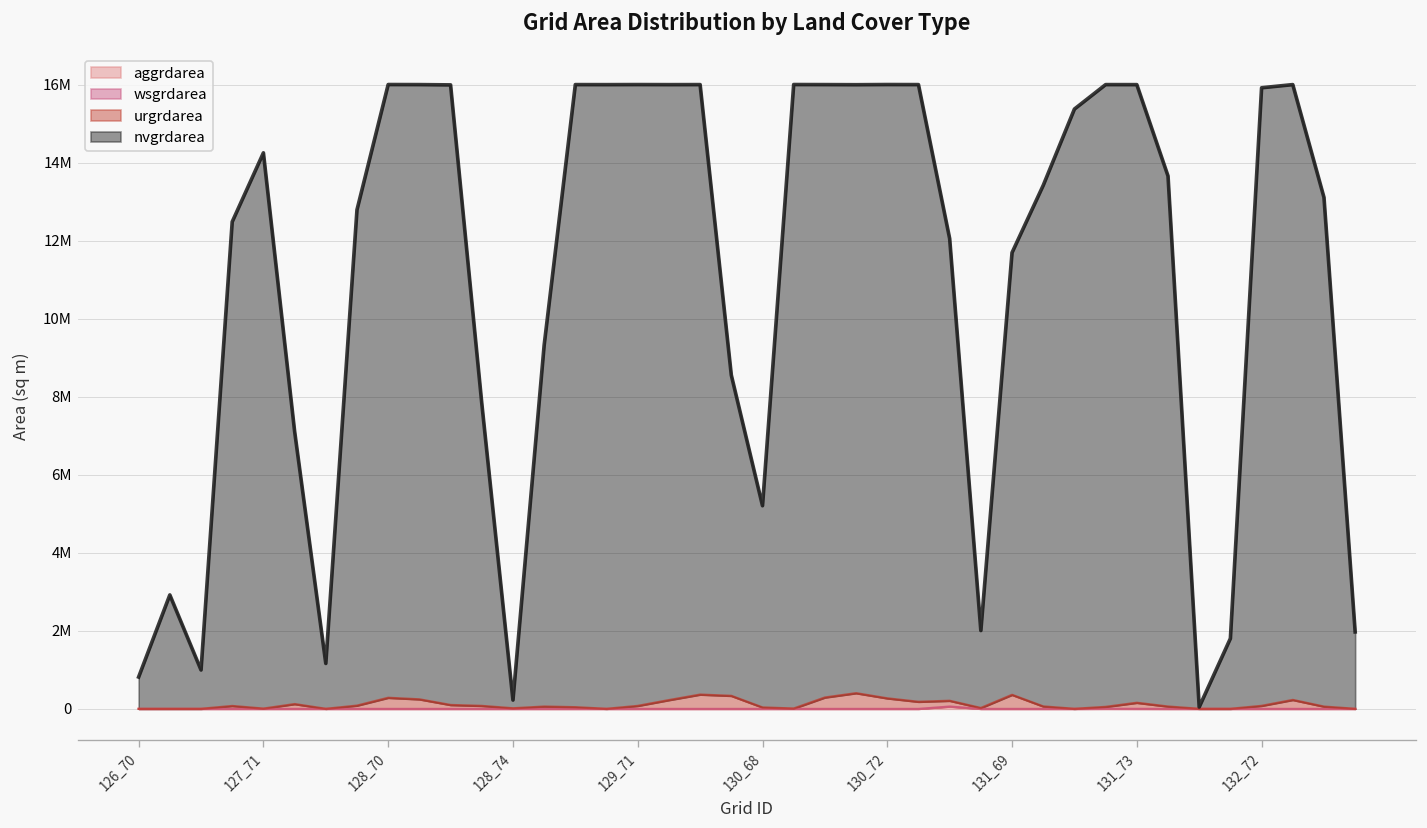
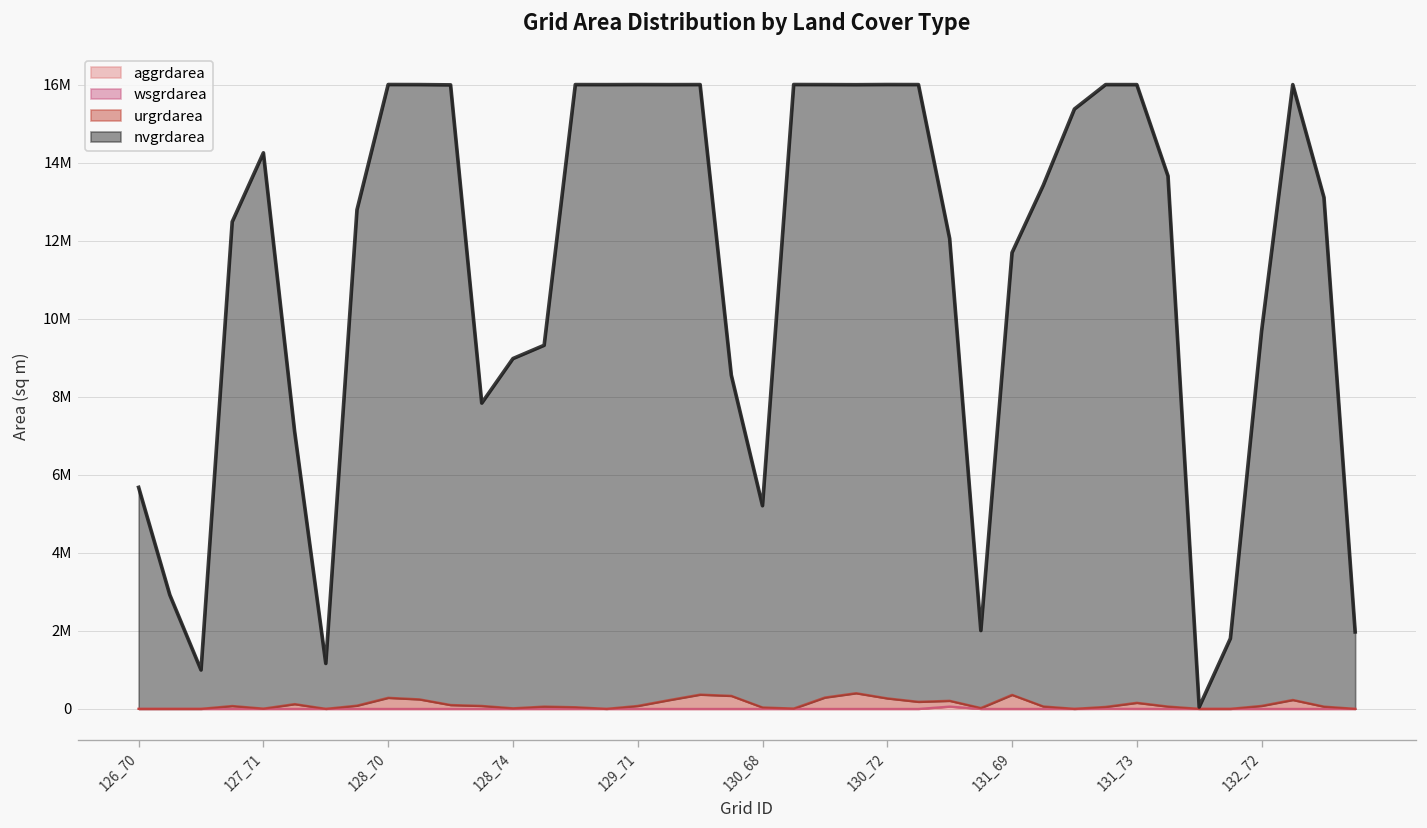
nvgrdarea, 126_70: 800000 -> 5700000
nvgrdarea, 128_74: 200000 -> 9000000
nvgrdarea, 132_72: 15800000 -> 9600000
